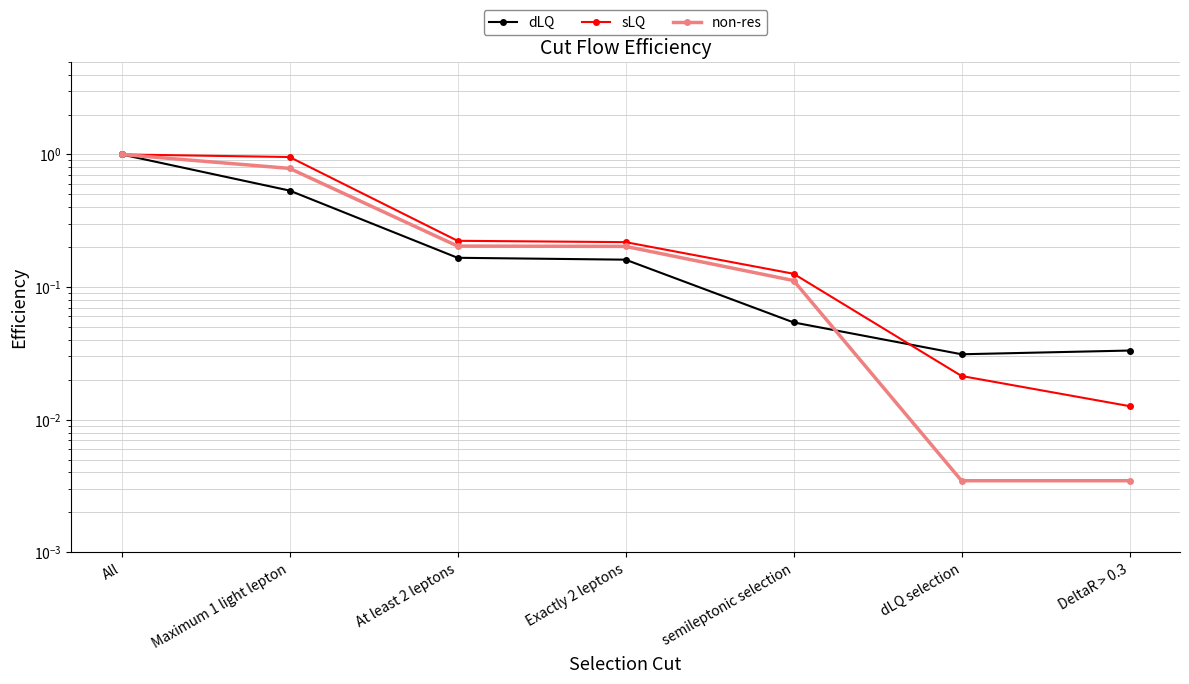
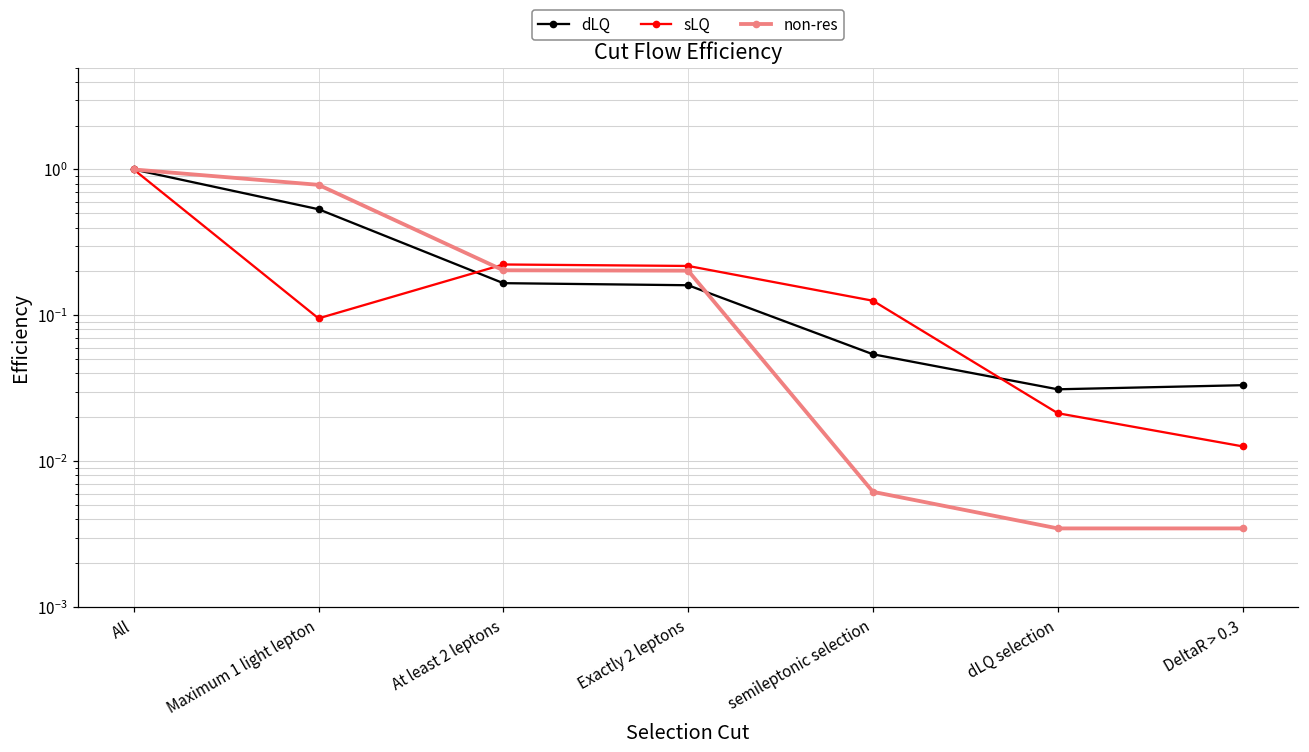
sLQ, Maximum 1 light lepton: 1.0 -> 0.10
non-res, semileptonic selection: 0.11 -> 0.006
